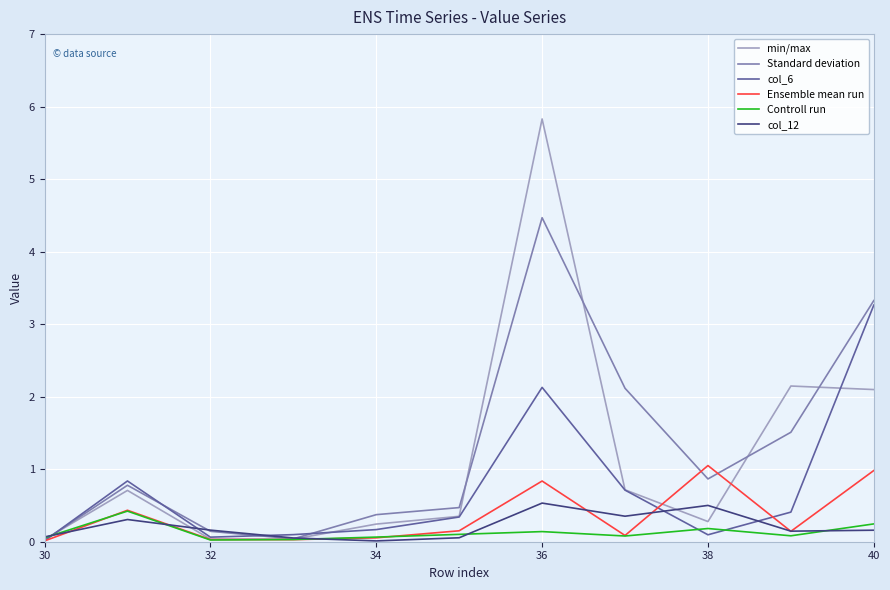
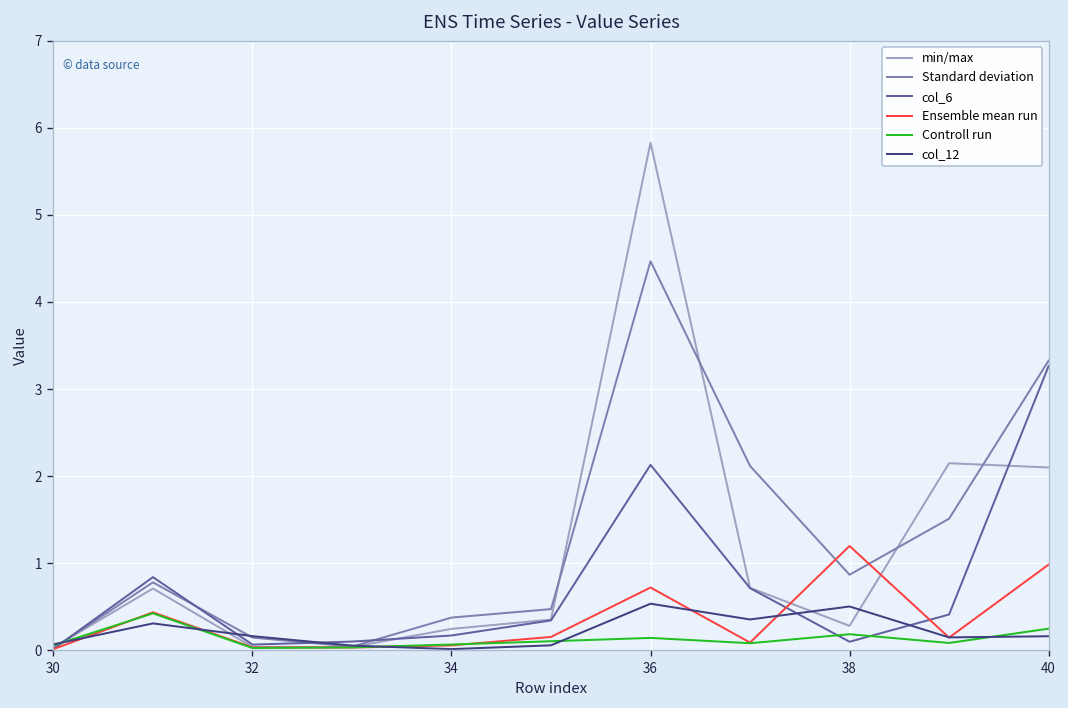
Ensemble mean run, 36: 0.8 -> 0.7
Ensemble mean run, 38: 1.1 -> 1.2
